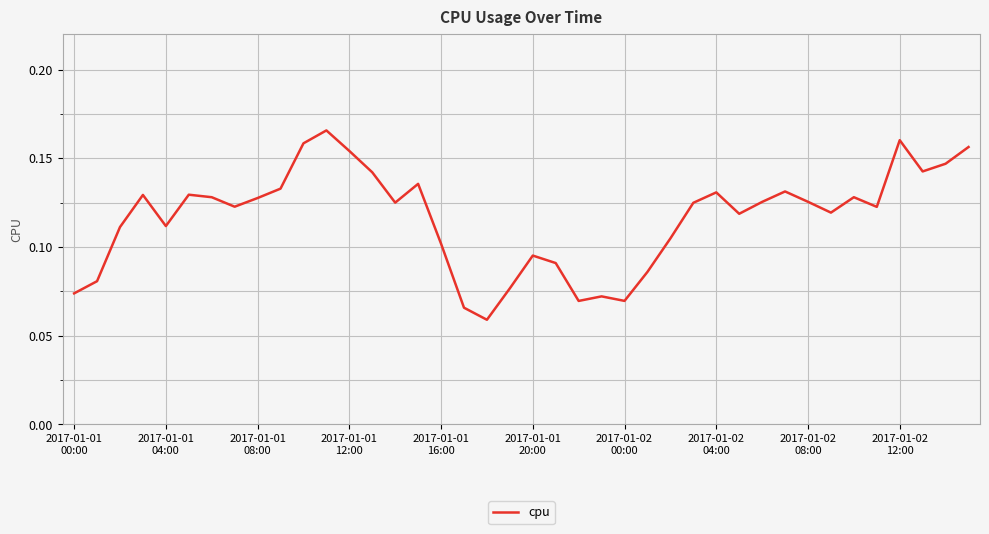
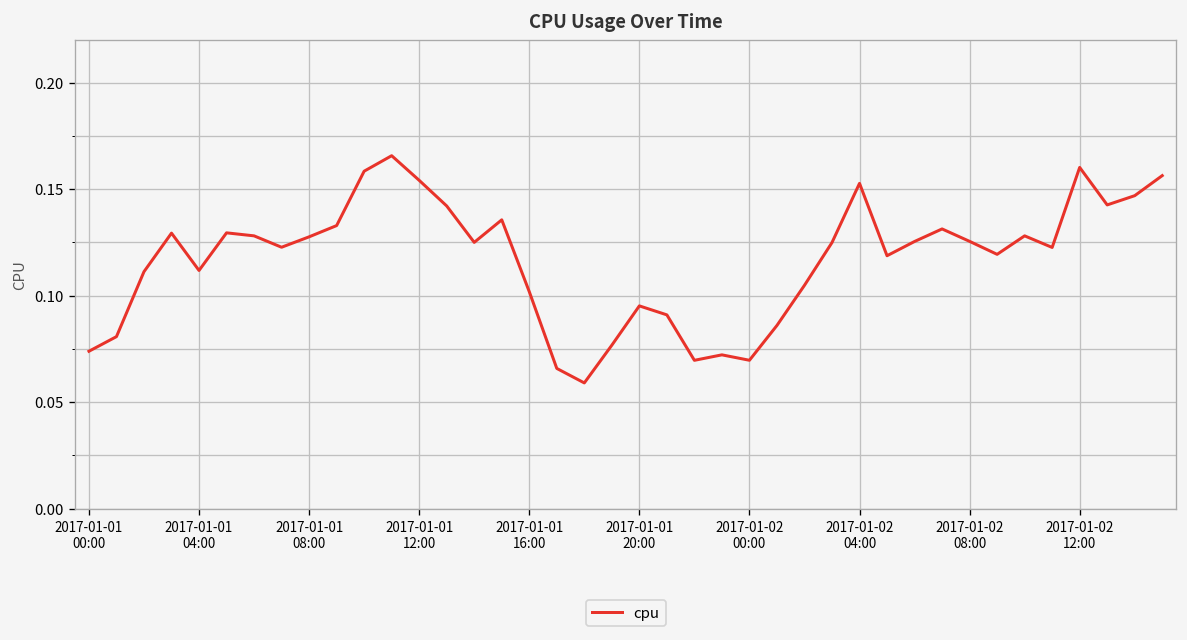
2017-01-02 04:00: 0.131 -> 0.153
